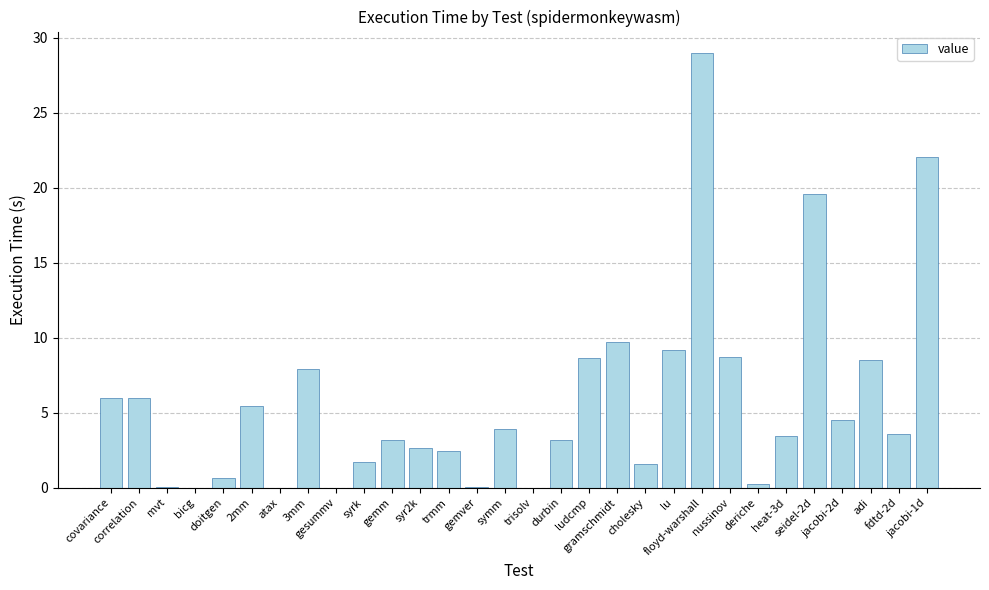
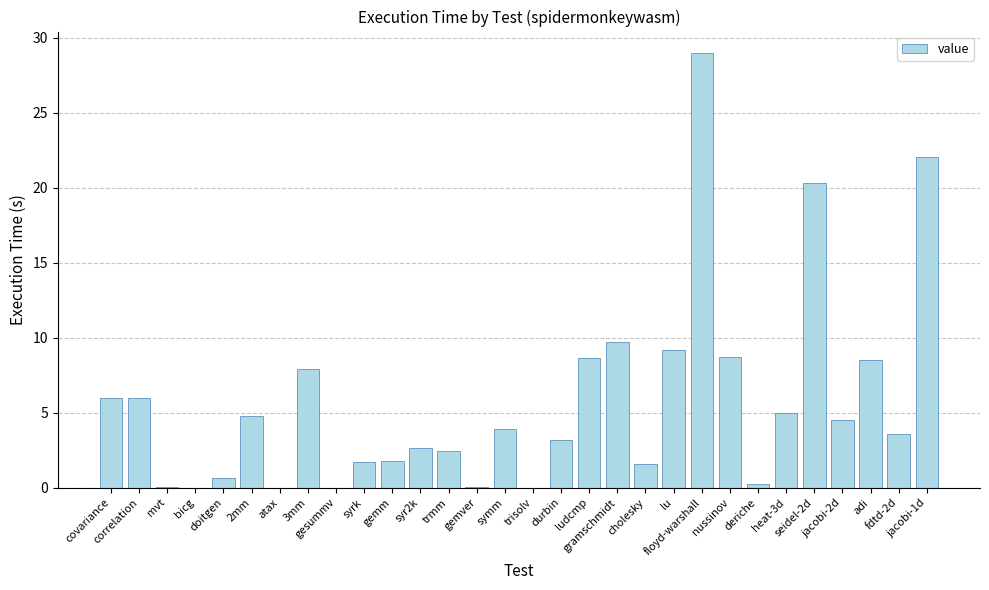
2mm: 5.5 -> 4.8
gemm: 3.2 -> 1.8
heat-3d: 3.4 -> 5.0
seidel-2d: 19.6 -> 20.3
